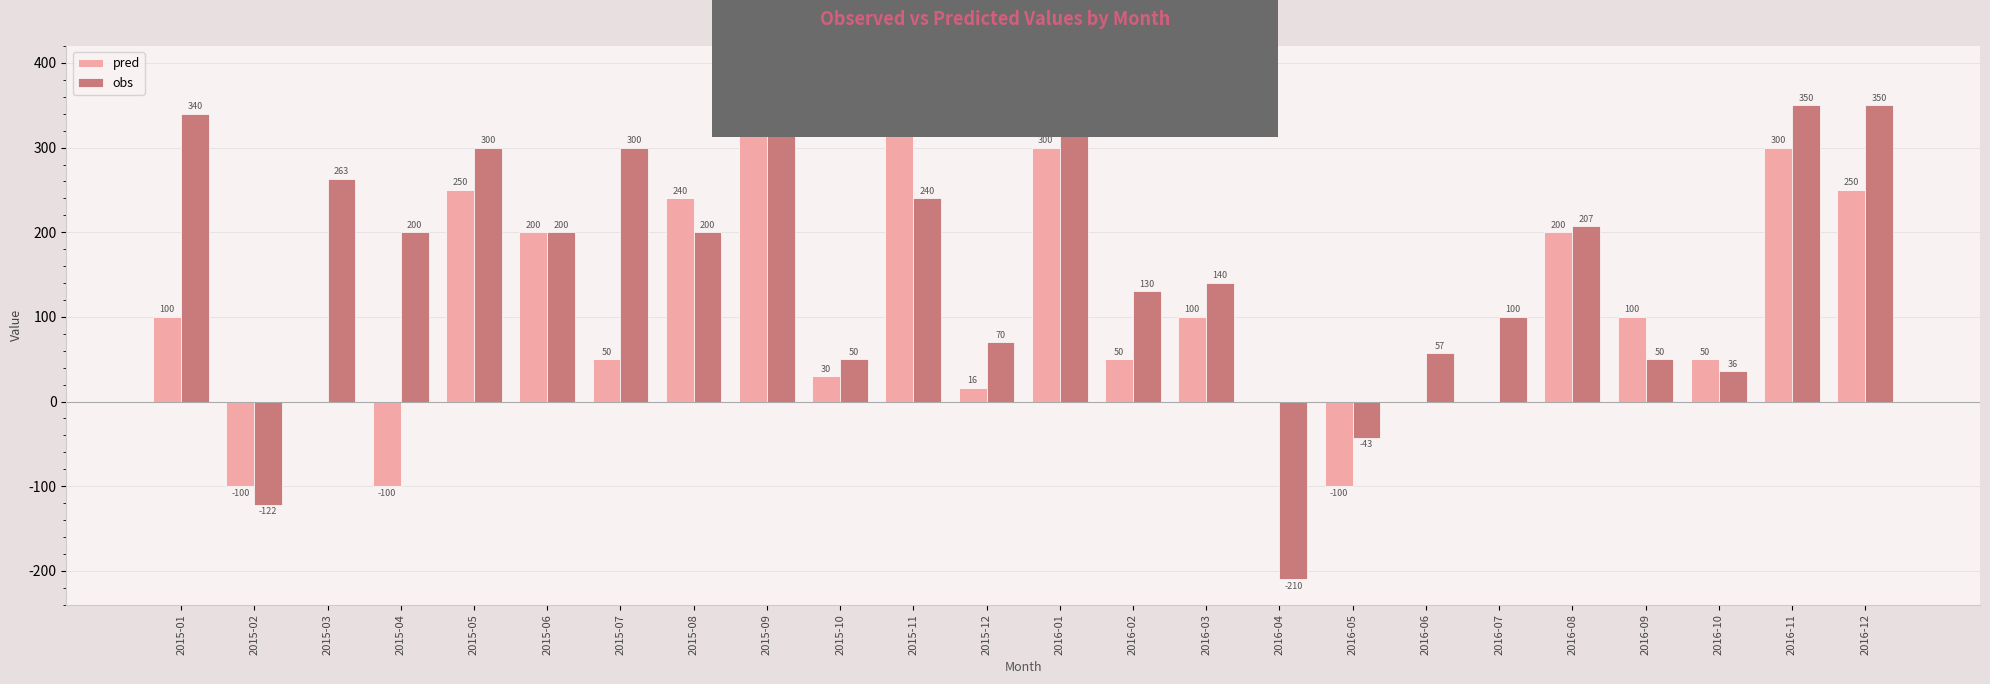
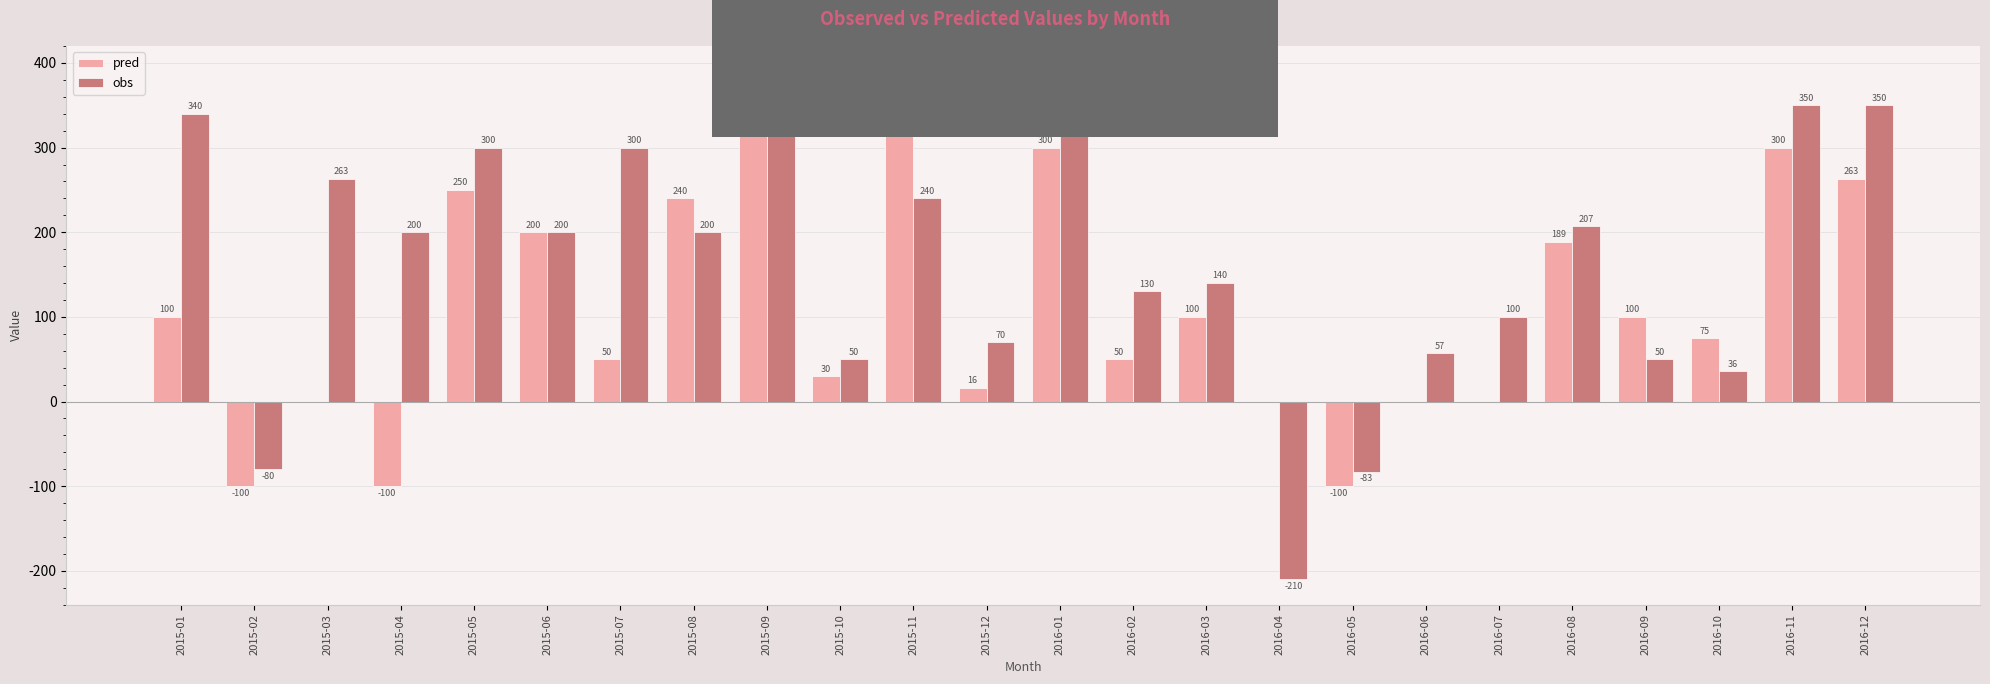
obs, 2015-02: -122 -> -80
obs, 2016-05: -43 -> -83
pred, 2016-08: 200 -> 189
pred, 2016-10: 50 -> 75
pred, 2016-12: 250 -> 263
